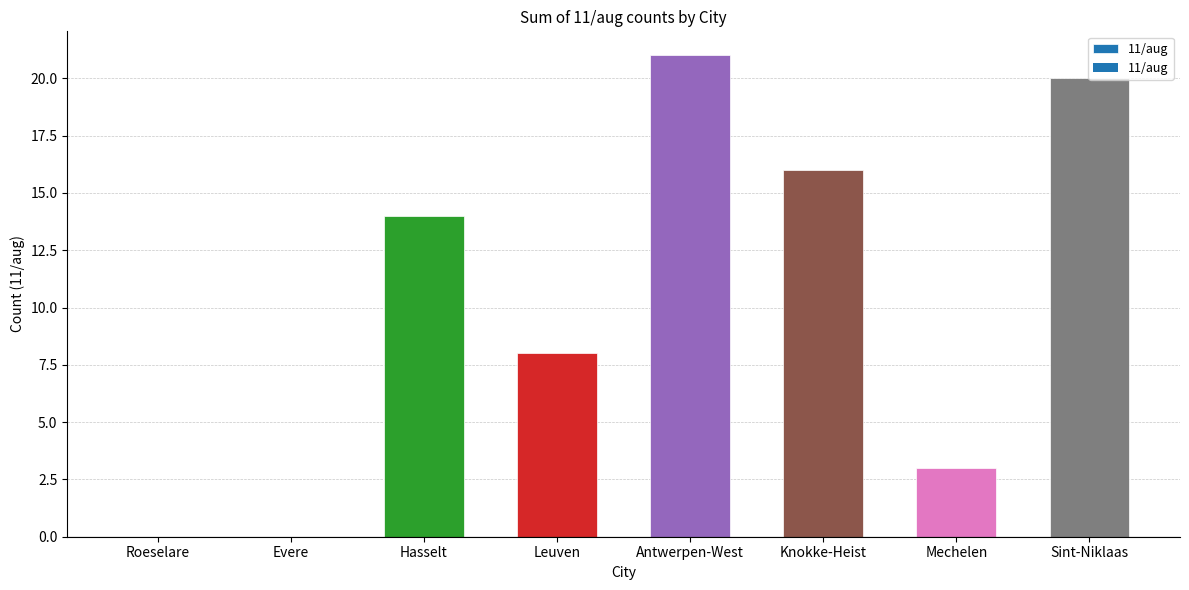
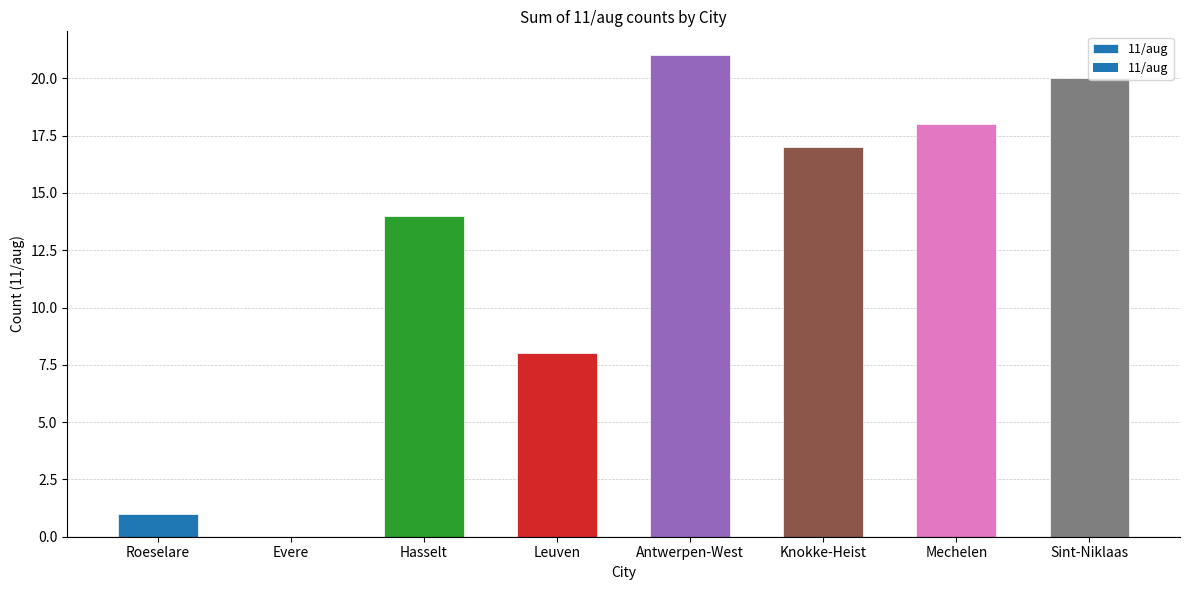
Roeselare: 0 -> 1
Knokke-Heist: 16 -> 17
Mechelen: 3 -> 18
